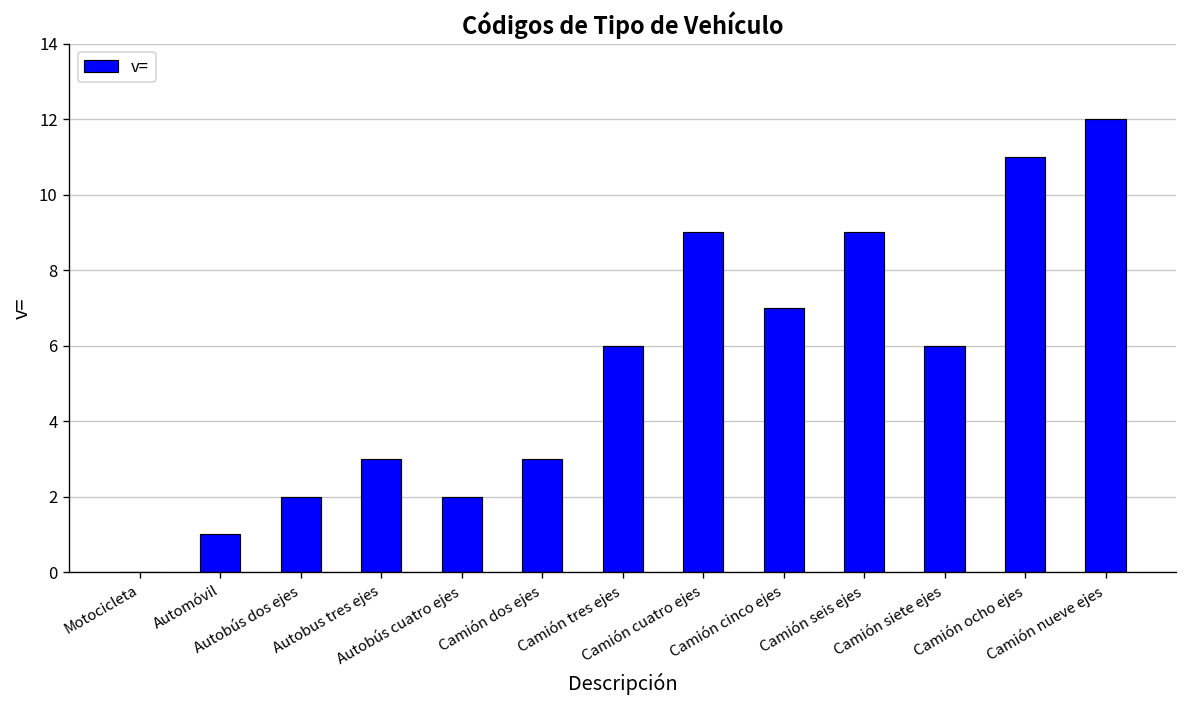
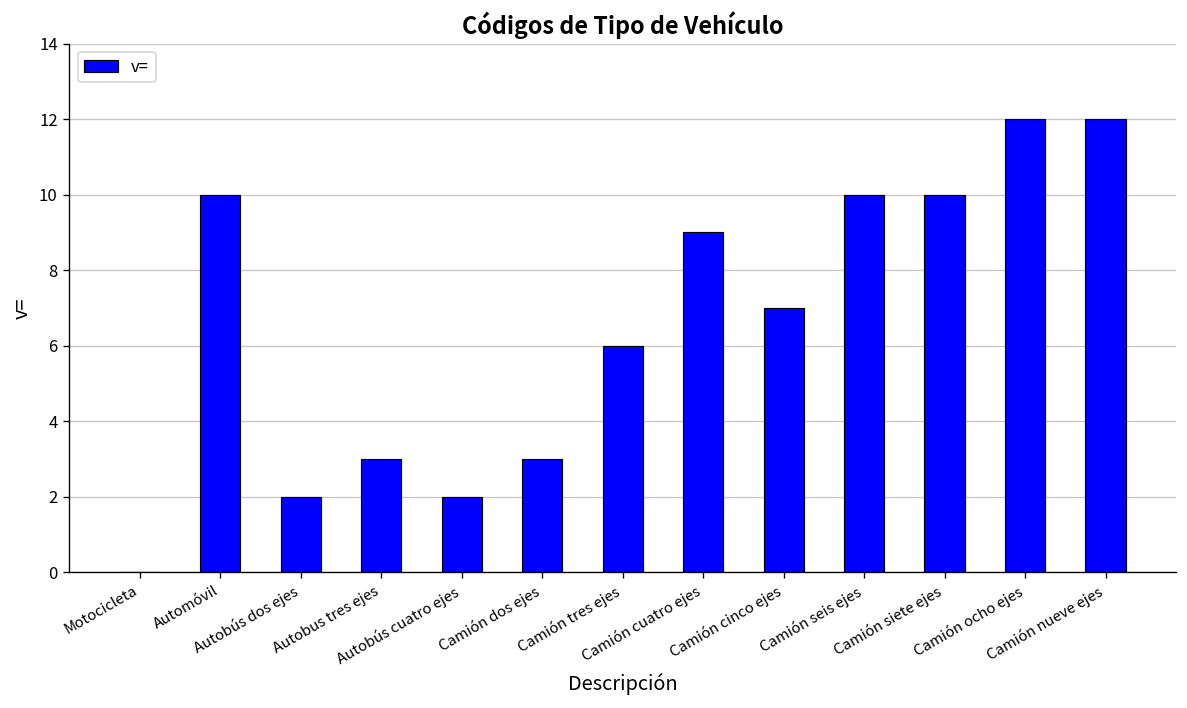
Automóvil: 1 -> 10
Camión seis ejes: 9 -> 10
Camión siete ejes: 6 -> 10
Camión ocho ejes: 11 -> 12
